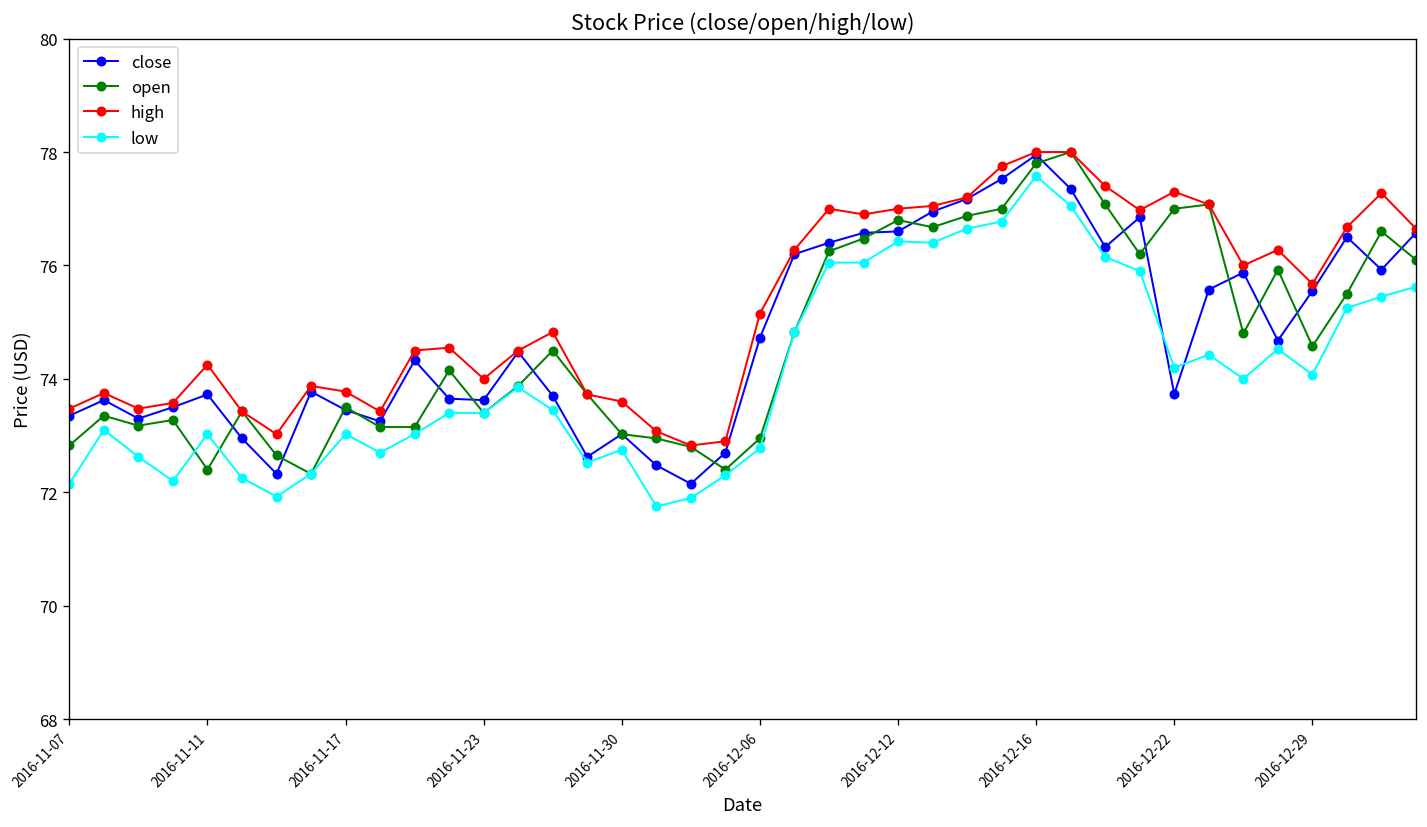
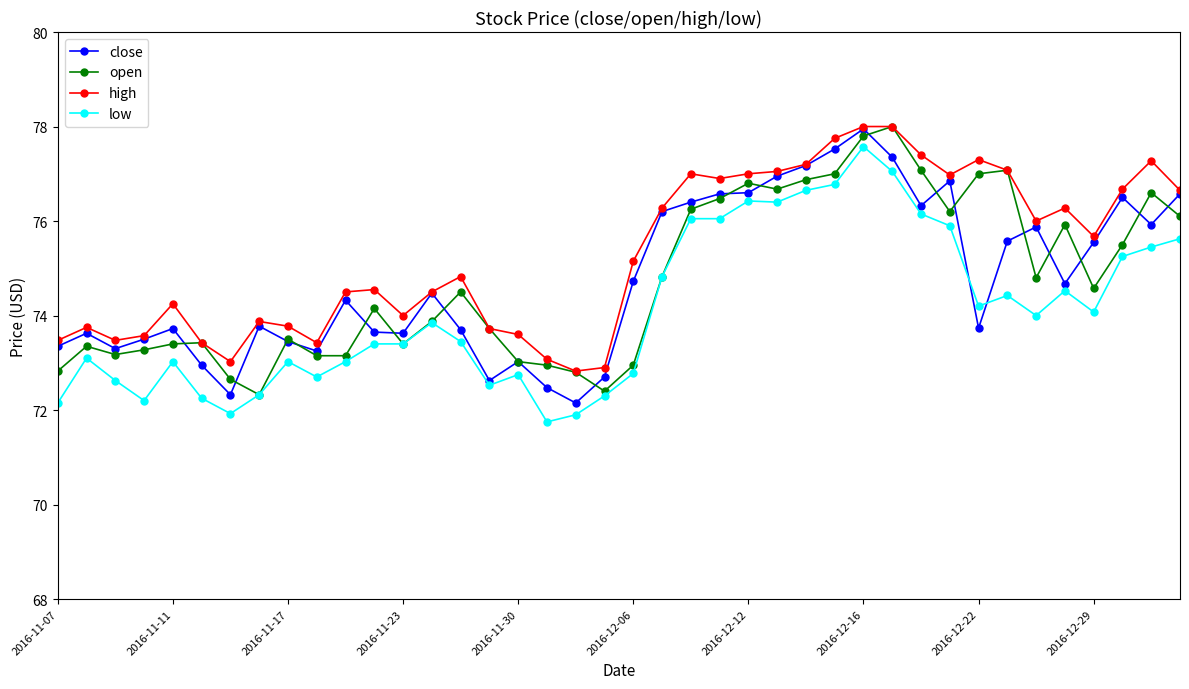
open, 2016-11-11: 72.4 -> 73.4
